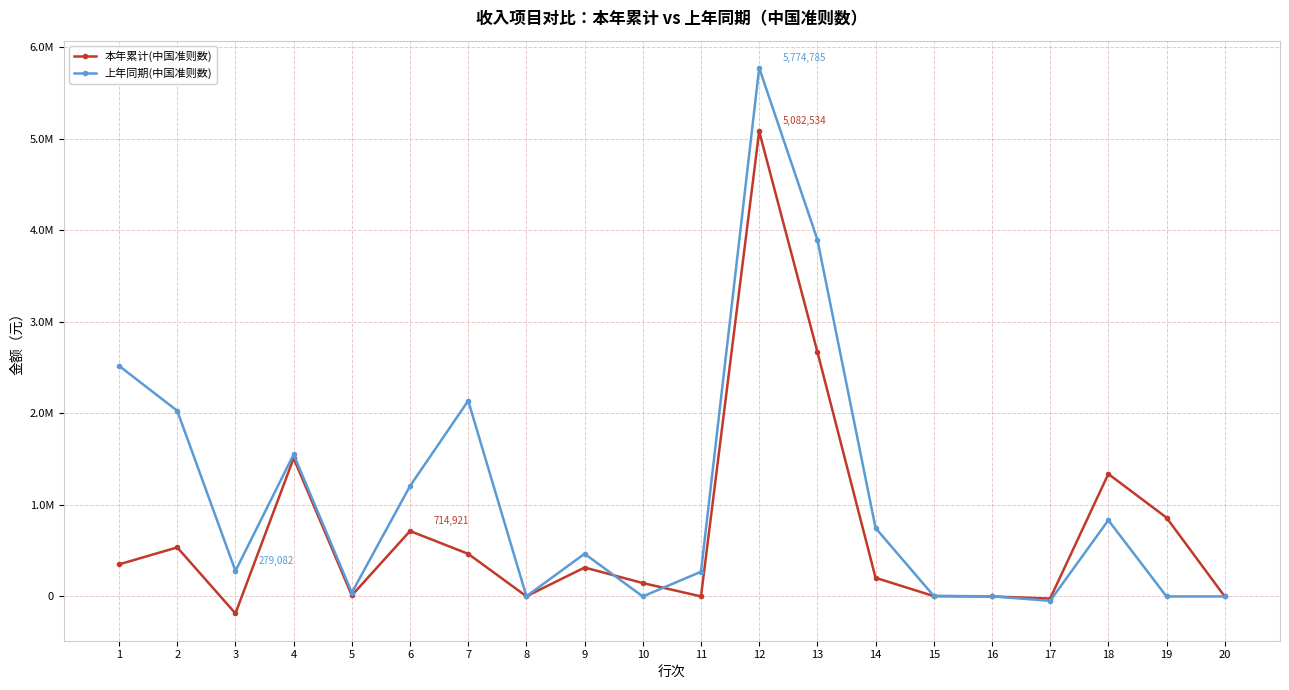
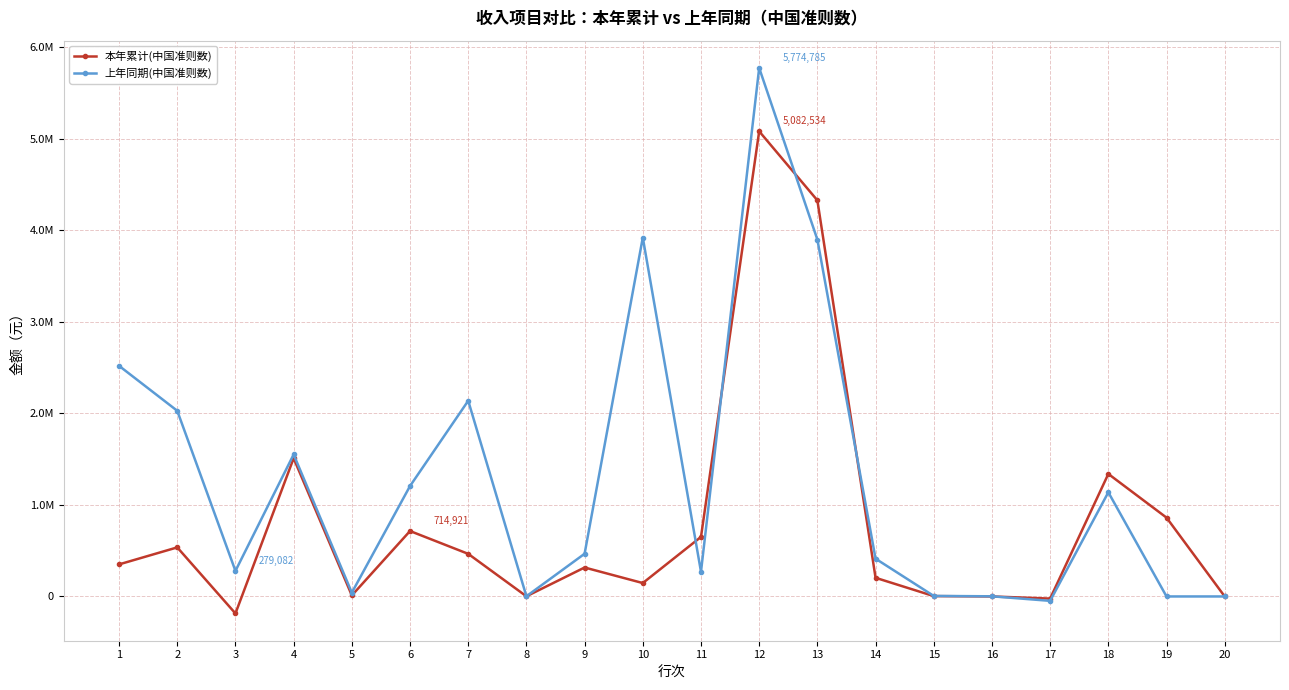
上年同期(中国准则数), 10: 0 -> 3900000
本年累计(中国准则数), 11: 0 -> 700000
本年累计(中国准则数), 13: 2700000 -> 4300000
上年同期(中国准则数), 14: 700000 -> 400000
上年同期(中国准则数), 18: 800000 -> 1100000
